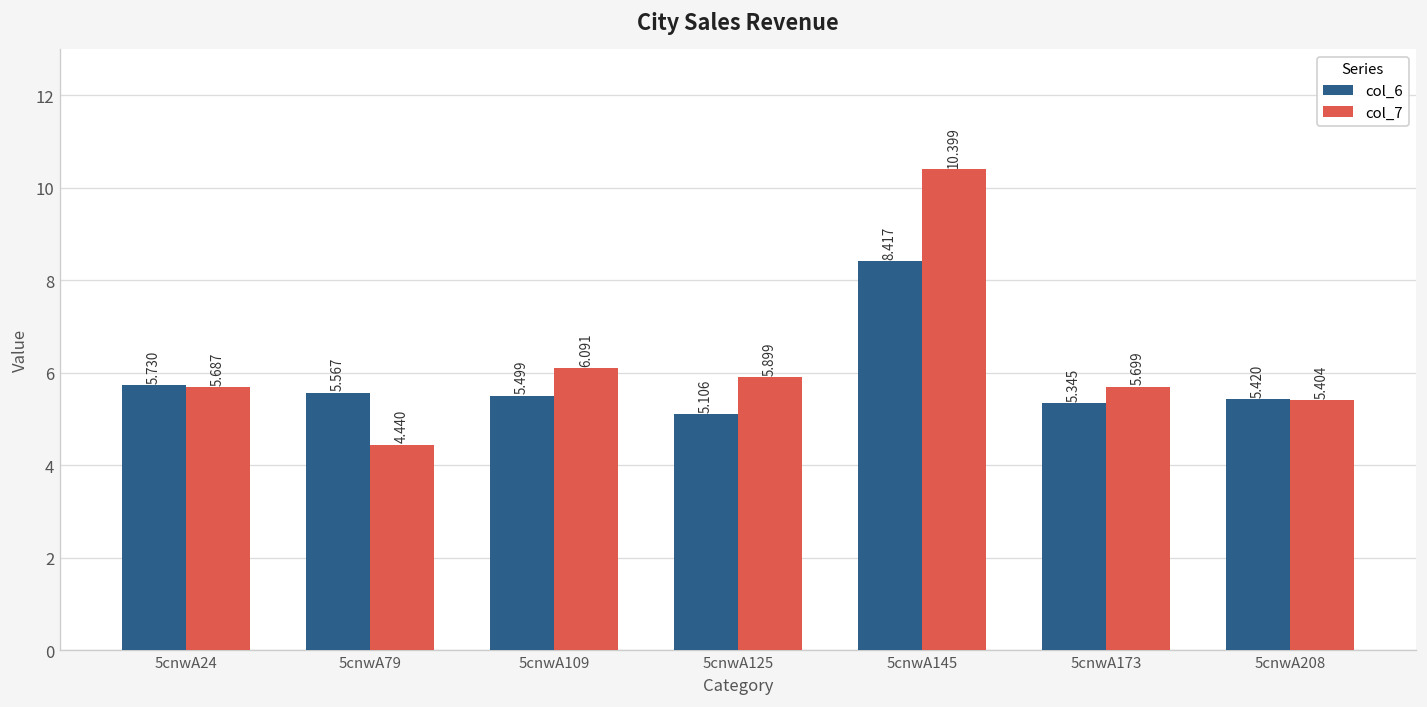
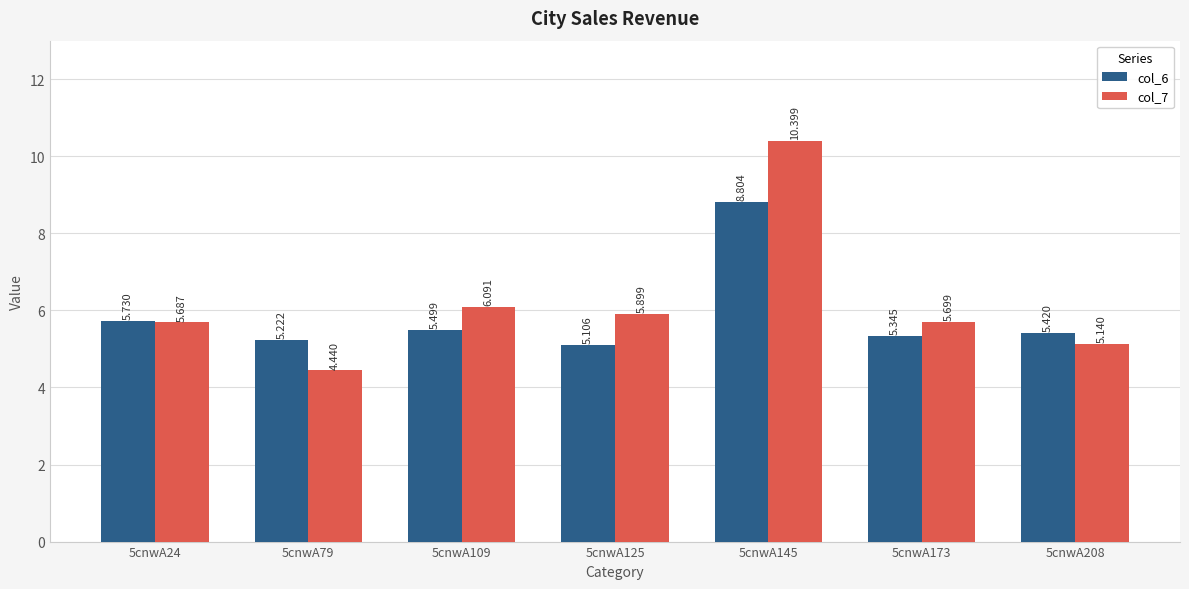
col_6, 5cnwA79: 5.567 -> 5.222
col_6, 5cnwA145: 8.417 -> 8.804
col_7, 5cnwA208: 5.404 -> 5.140
